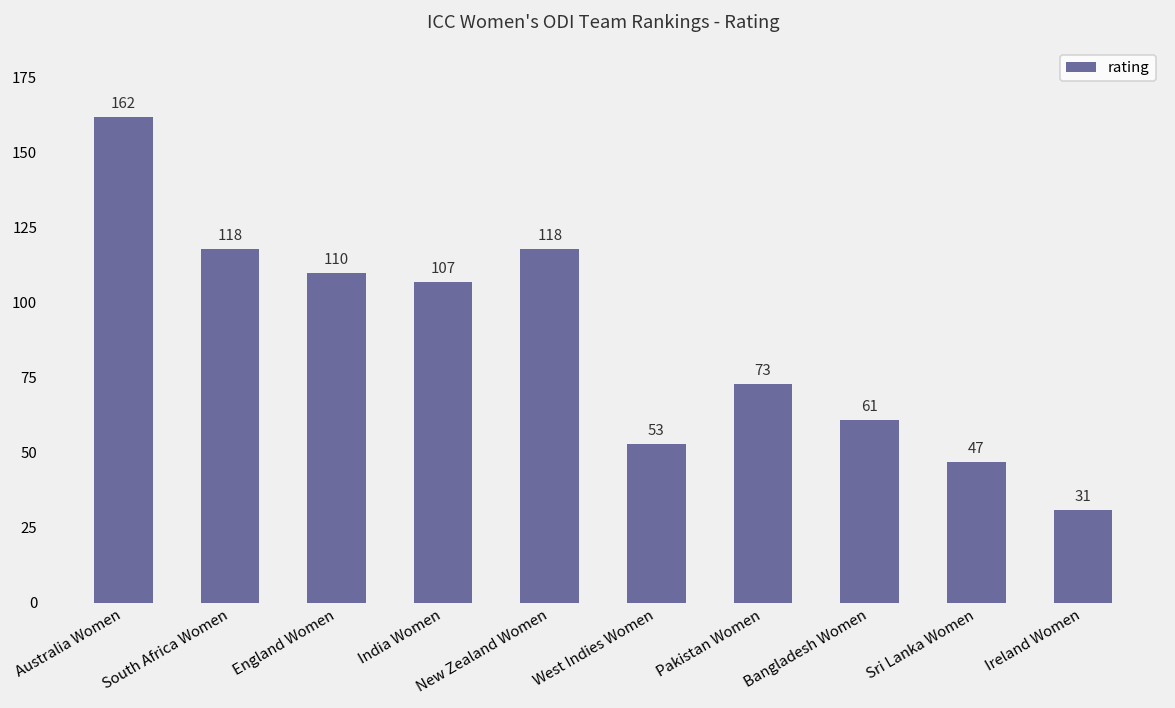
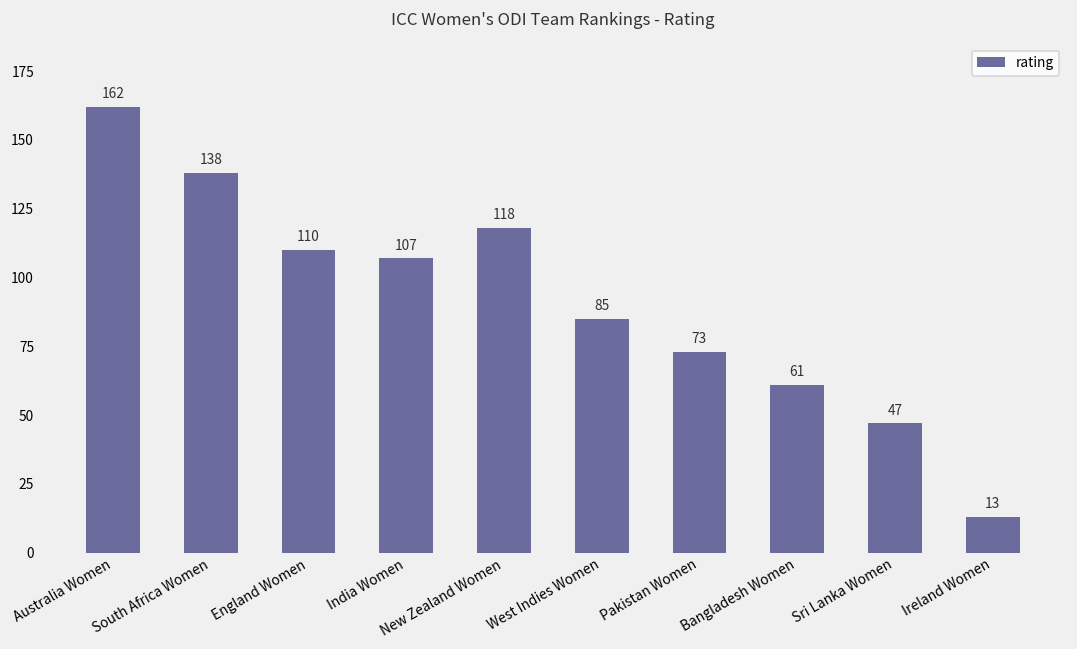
South Africa Women: 118 -> 138
West Indies Women: 53 -> 85
Ireland Women: 31 -> 13
